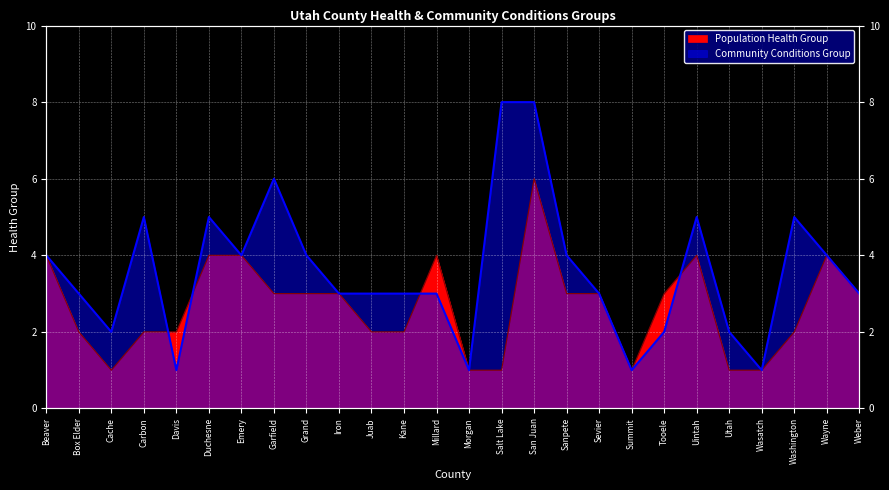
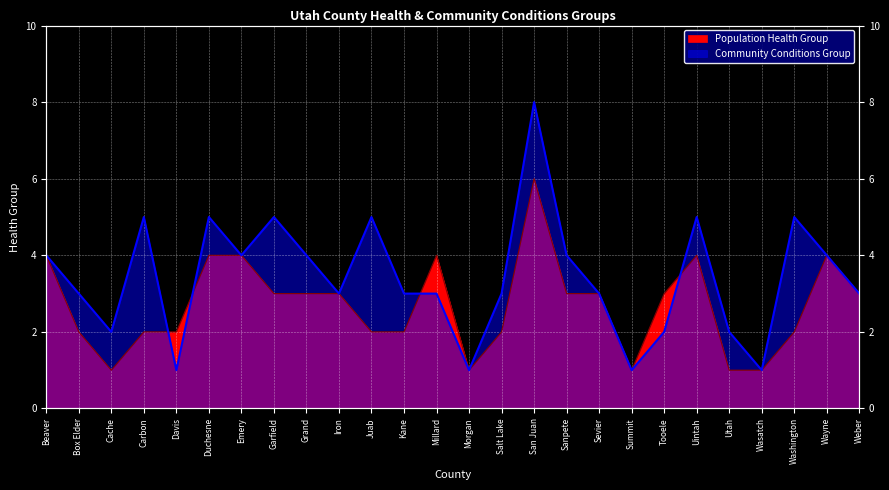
Community Conditions Group, Garfield: 6 -> 5
Community Conditions Group, Juab: 3 -> 5
Population Health Group, Salt Lake: 1 -> 2
Community Conditions Group, Salt Lake: 8 -> 3
